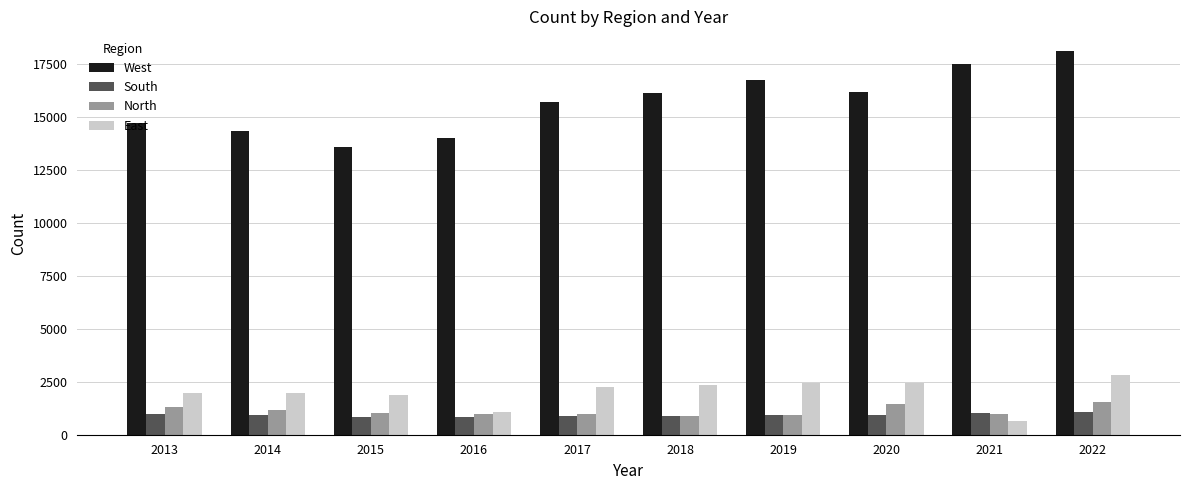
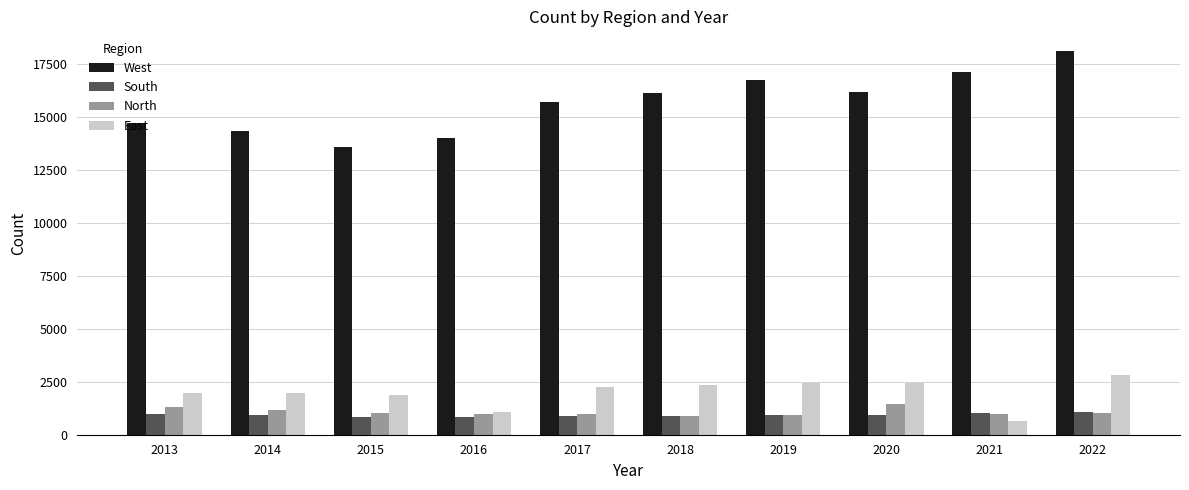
West, 2021: 17500 -> 17100
North, 2022: 1500 -> 1000
